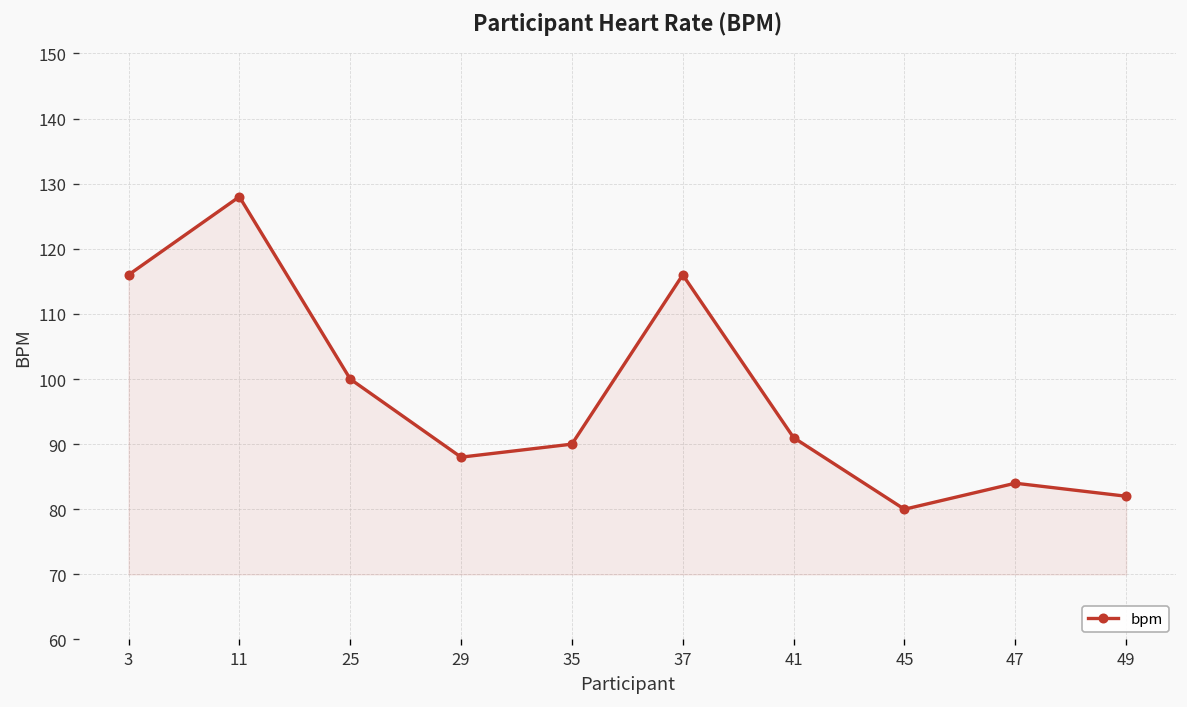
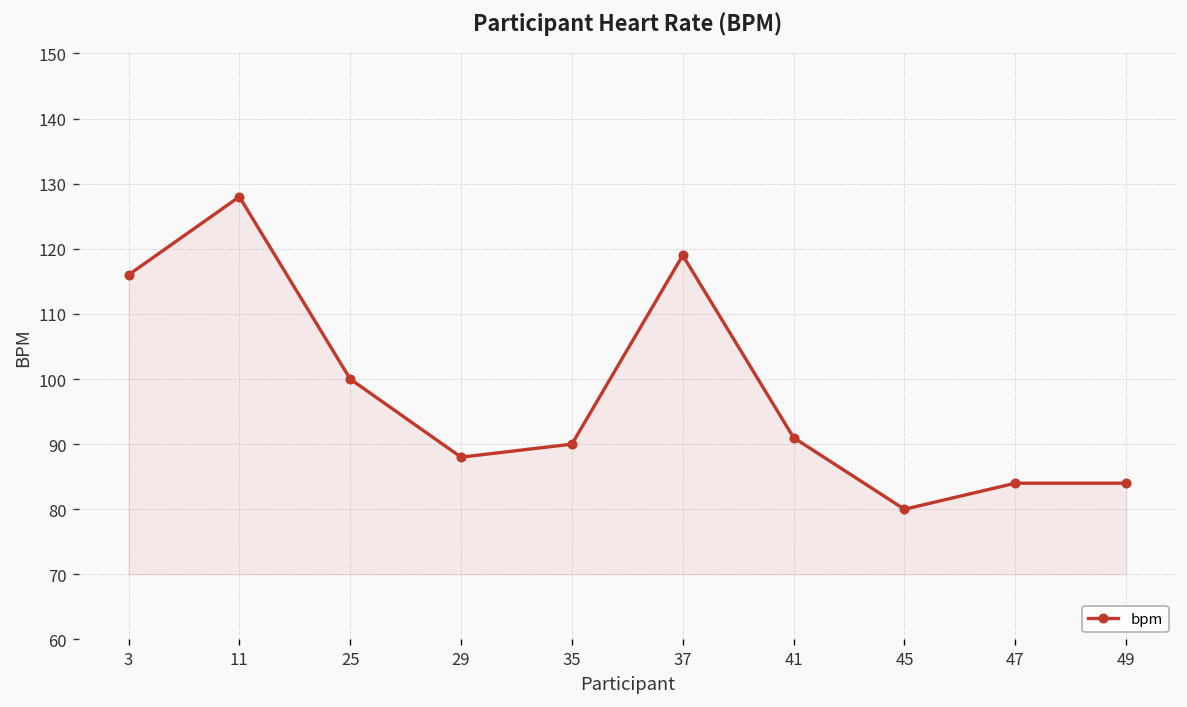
37: 116 -> 119
49: 82 -> 84
